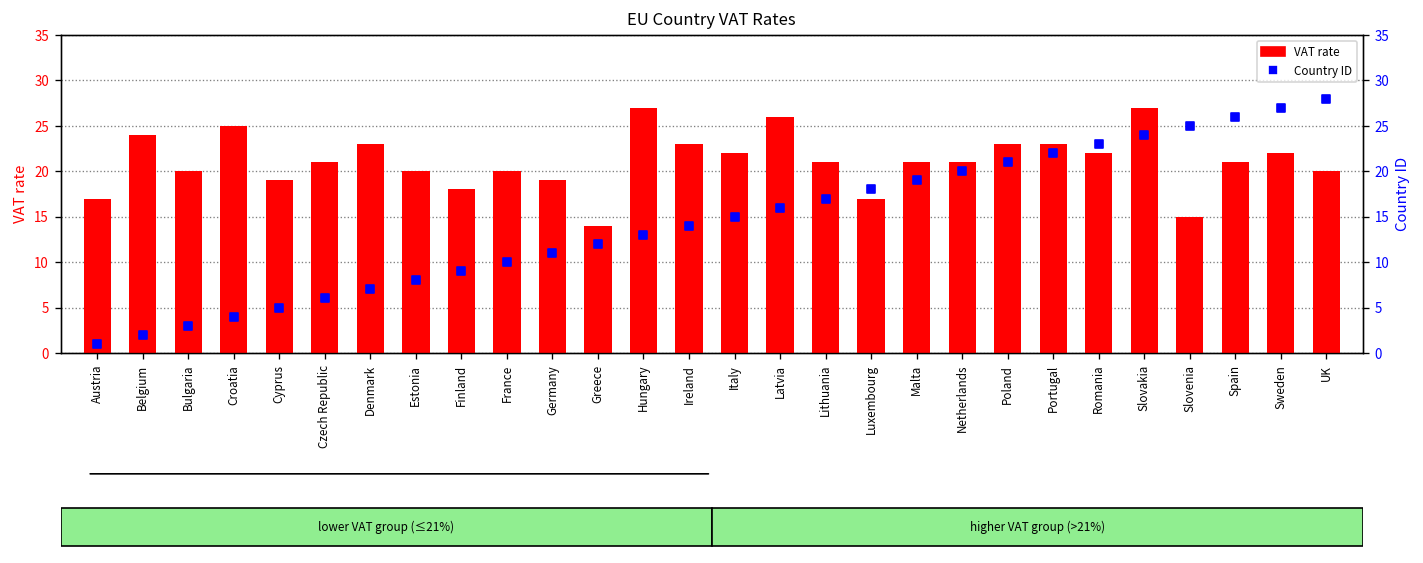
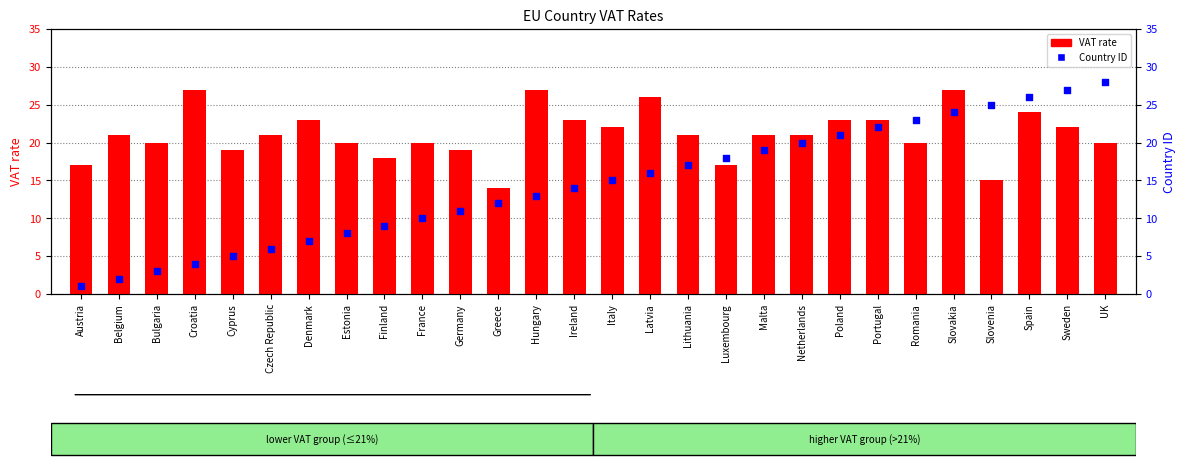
VAT rate, Belgium: 24 -> 21
VAT rate, Croatia: 25 -> 27
VAT rate, Romania: 22 -> 20
VAT rate, Spain: 21 -> 24
